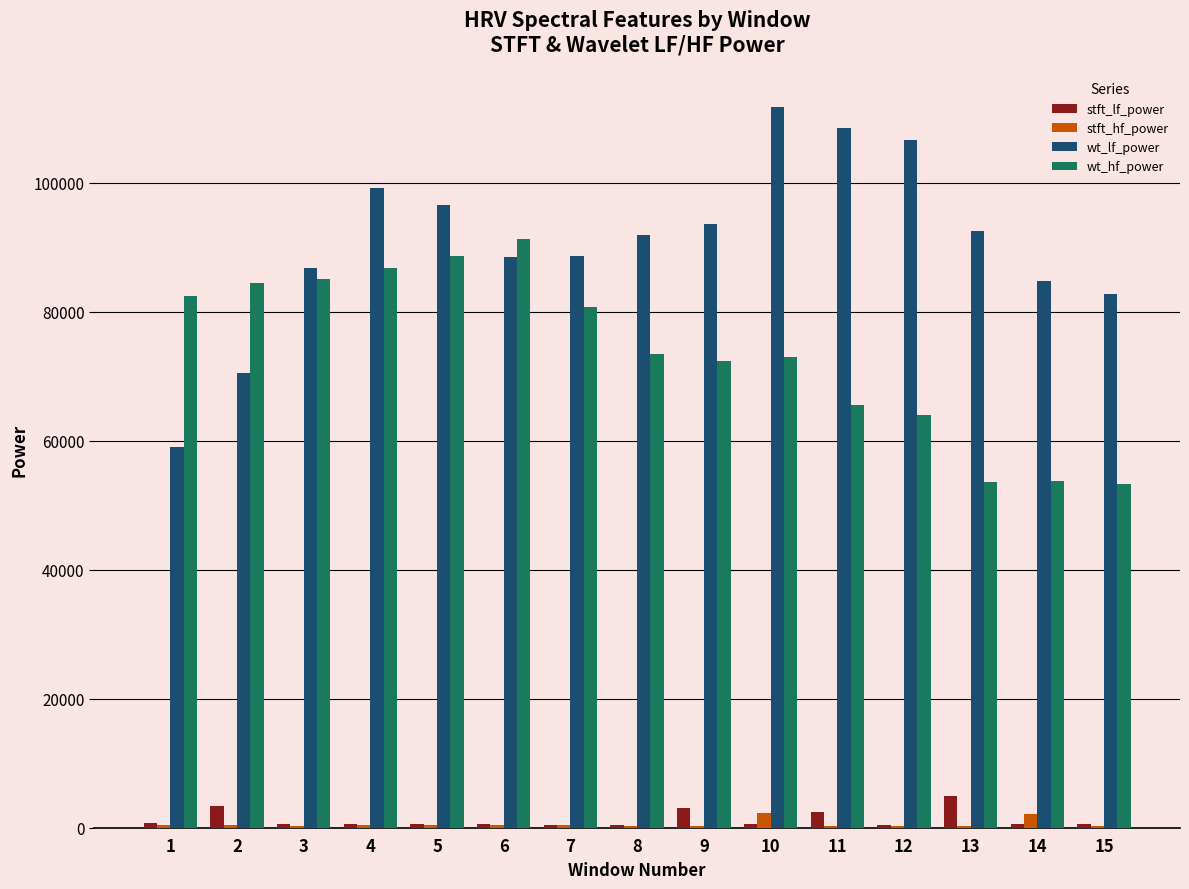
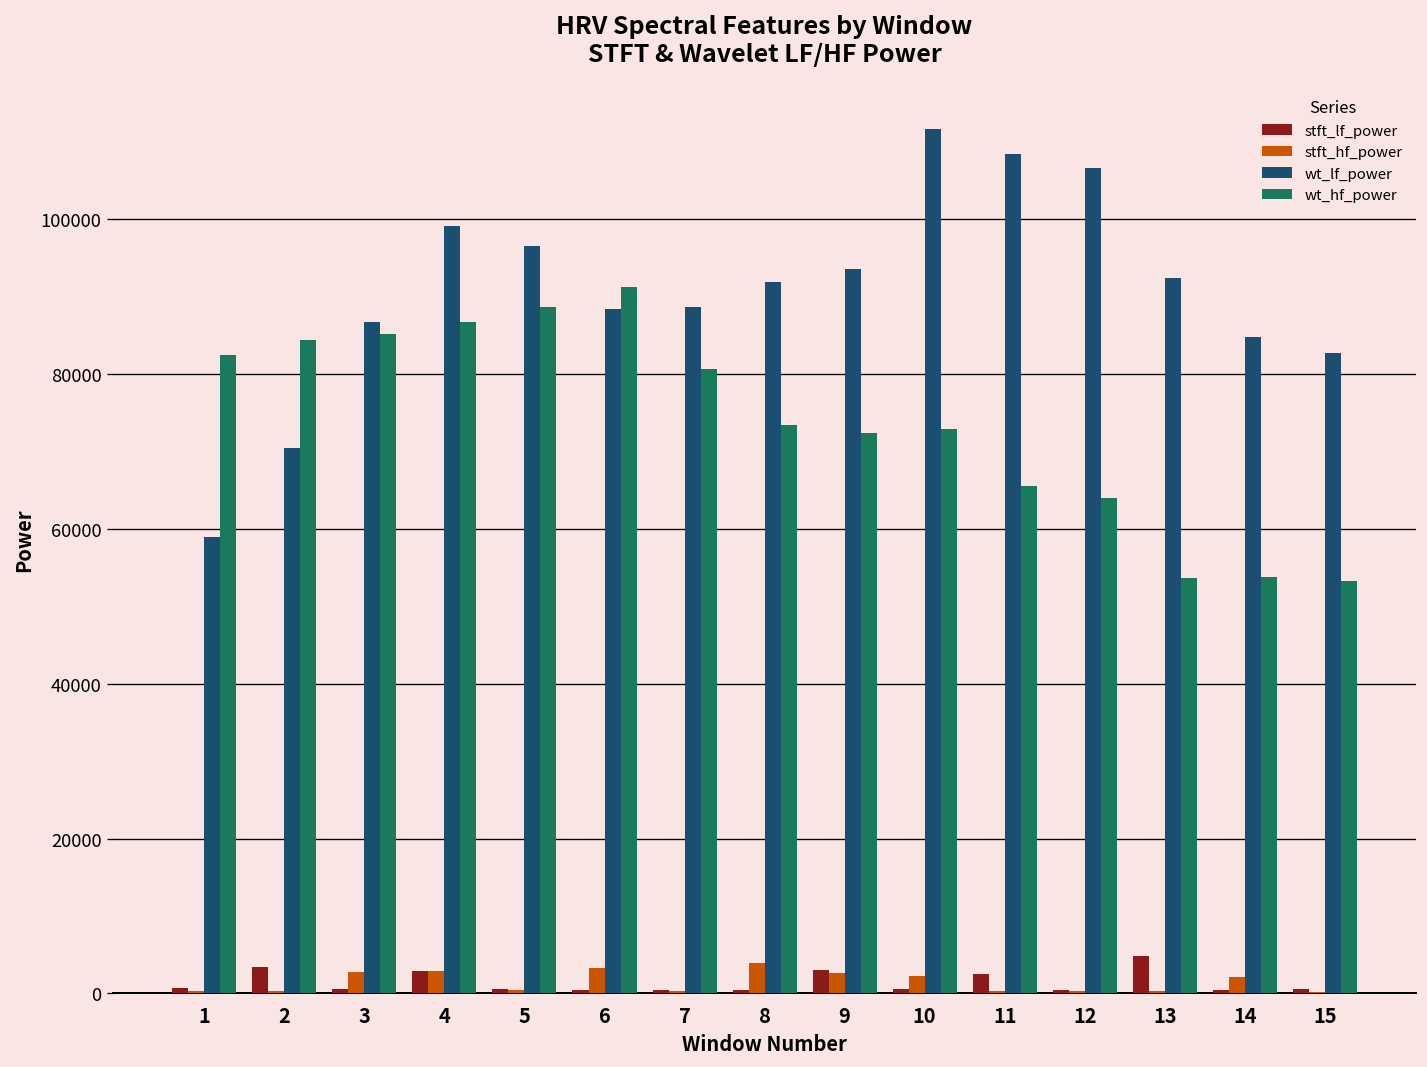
stft_hf_power, 3: 0 -> 3000
stft_lf_power, 4: 1000 -> 3000
stft_hf_power, 4: 0 -> 3000
stft_hf_power, 6: 0 -> 3000
stft_hf_power, 8: 0 -> 4000
stft_hf_power, 9: 0 -> 3000
